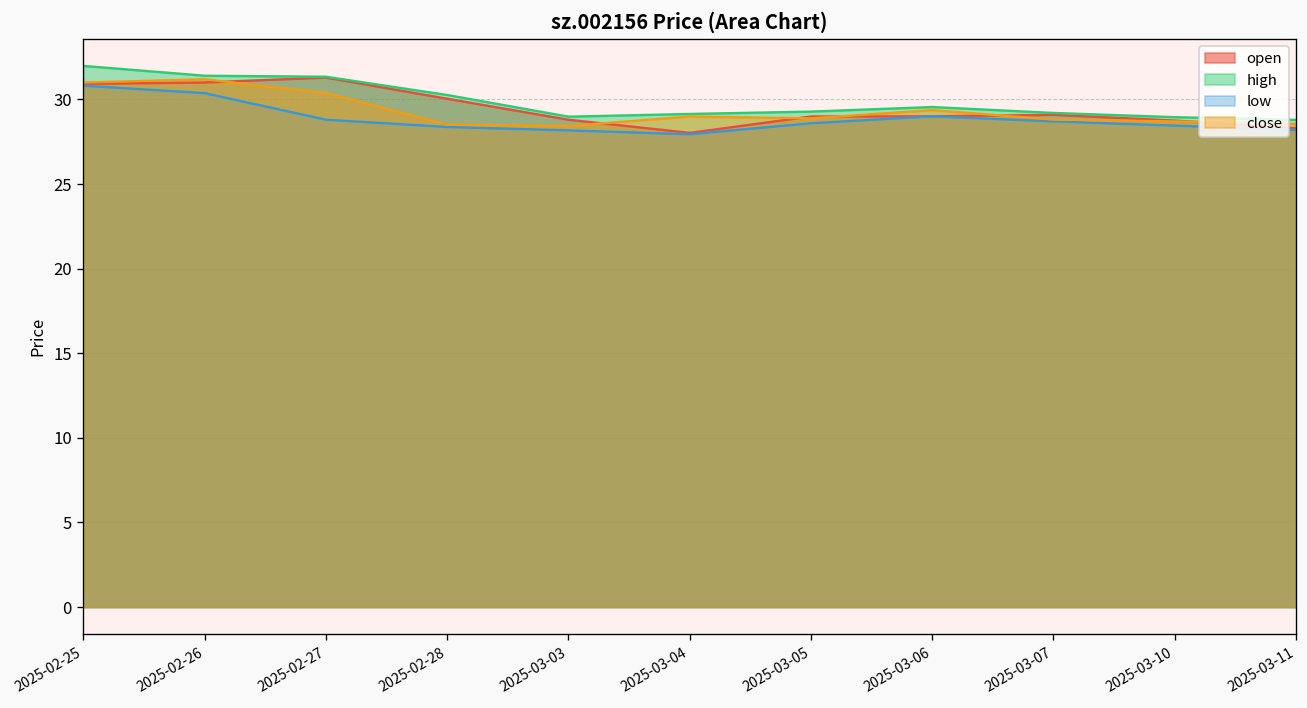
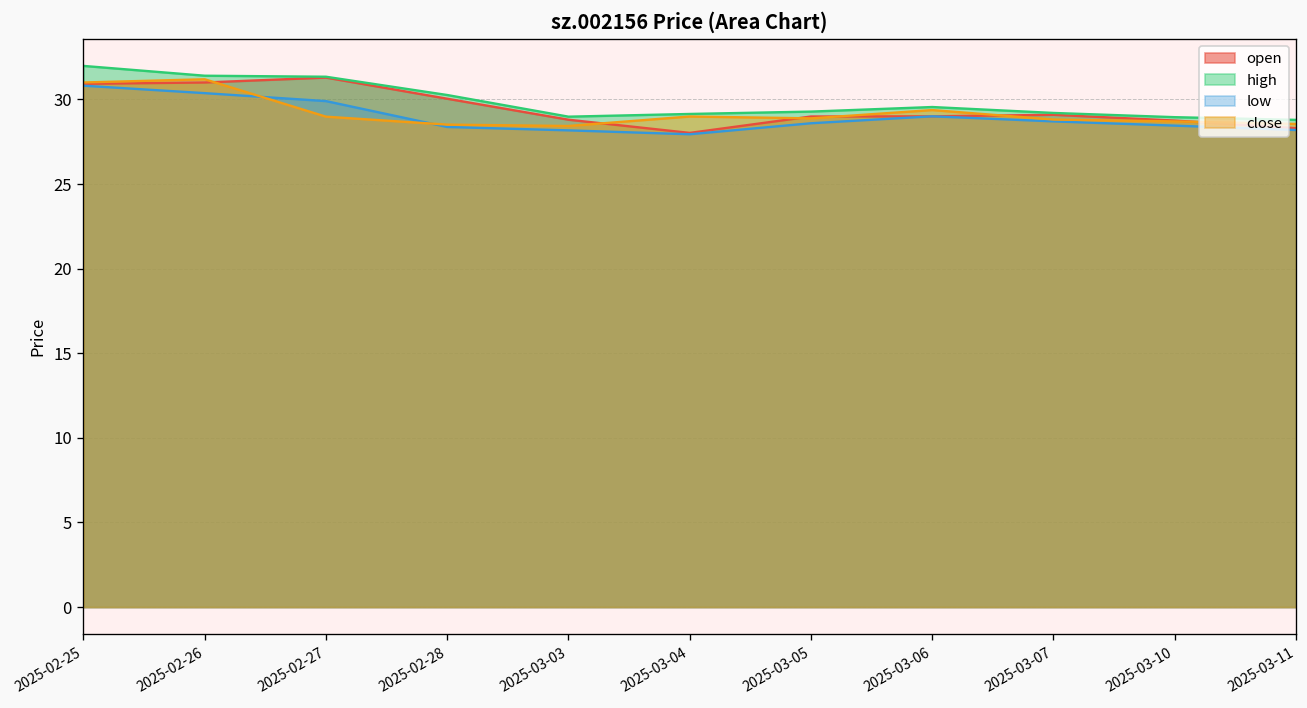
low, 2025-02-27: 28.8 -> 29.9
close, 2025-02-27: 30.4 -> 29.0
